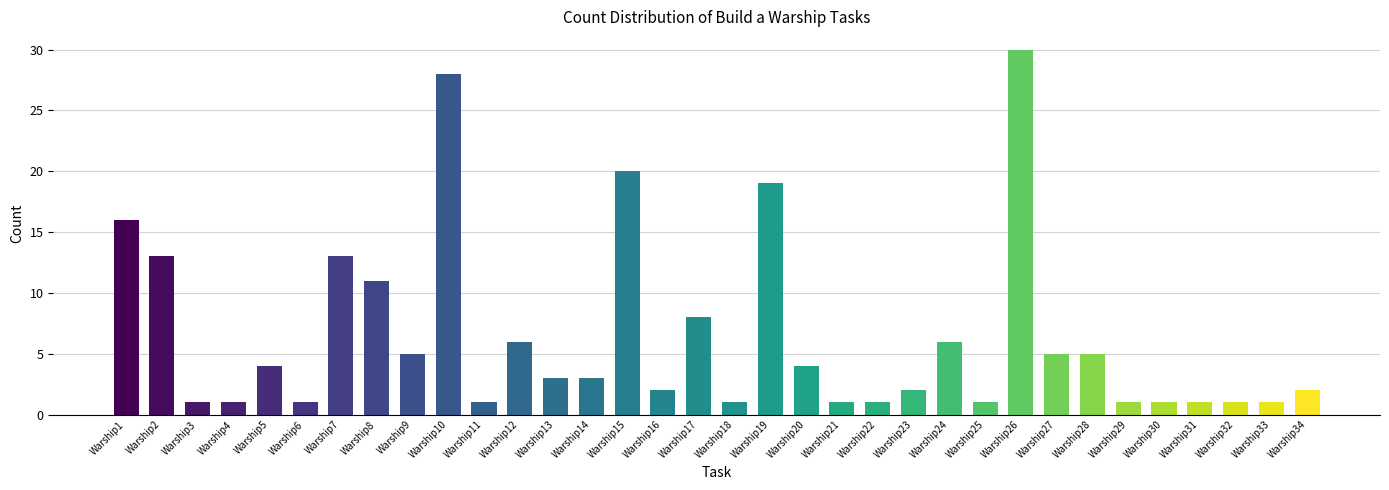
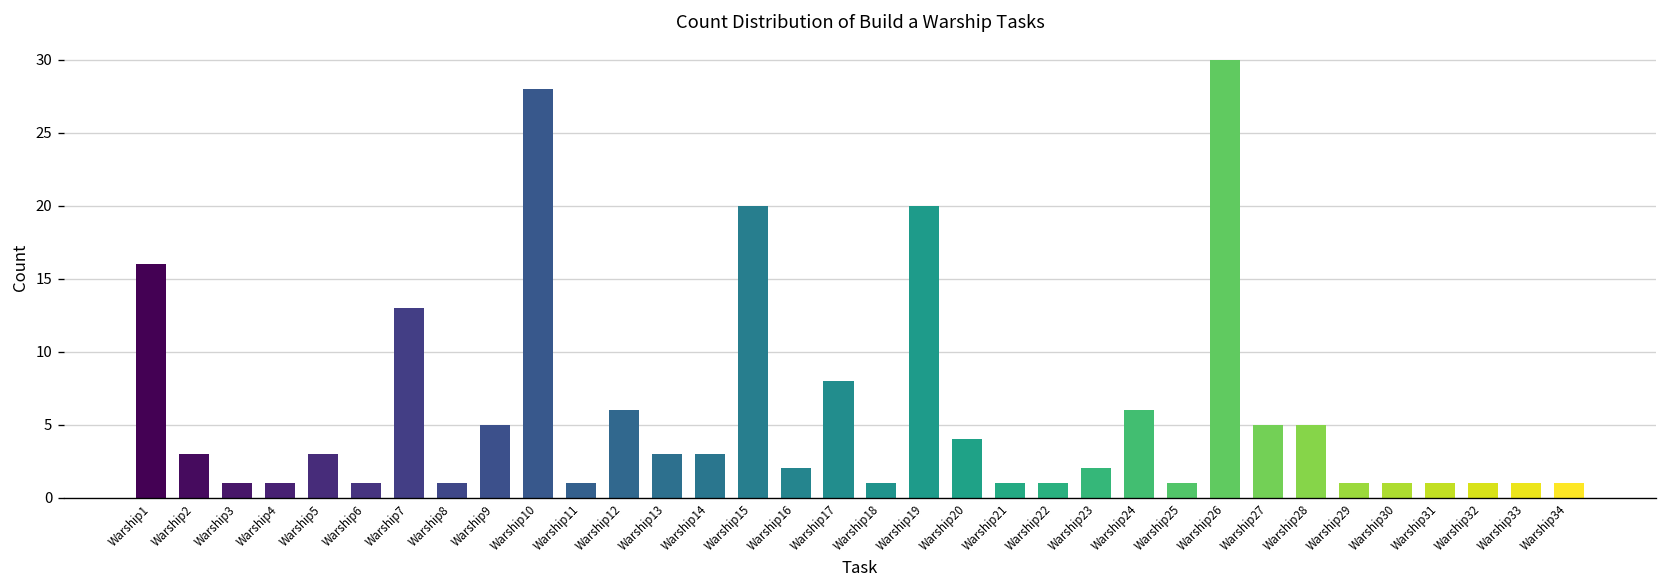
Warship2: 13 -> 3
Warship5: 4 -> 3
Warship8: 11 -> 1
Warship19: 19 -> 20
Warship34: 2 -> 1
